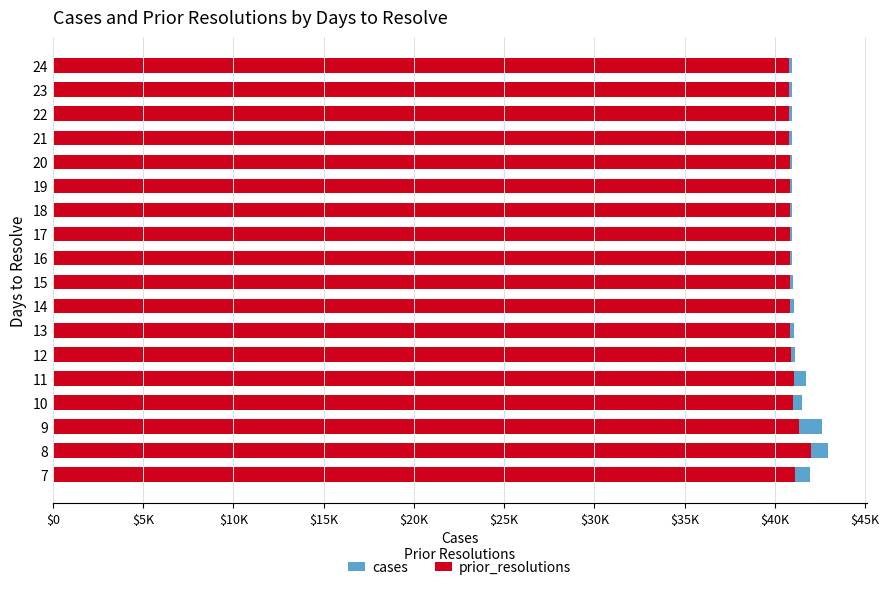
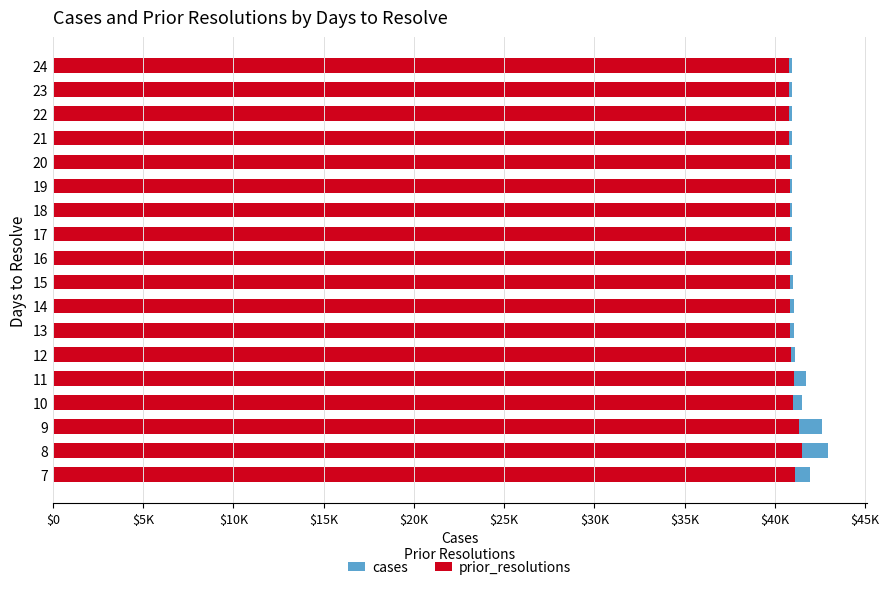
prior_resolutions, 8: $42000 -> $41500
